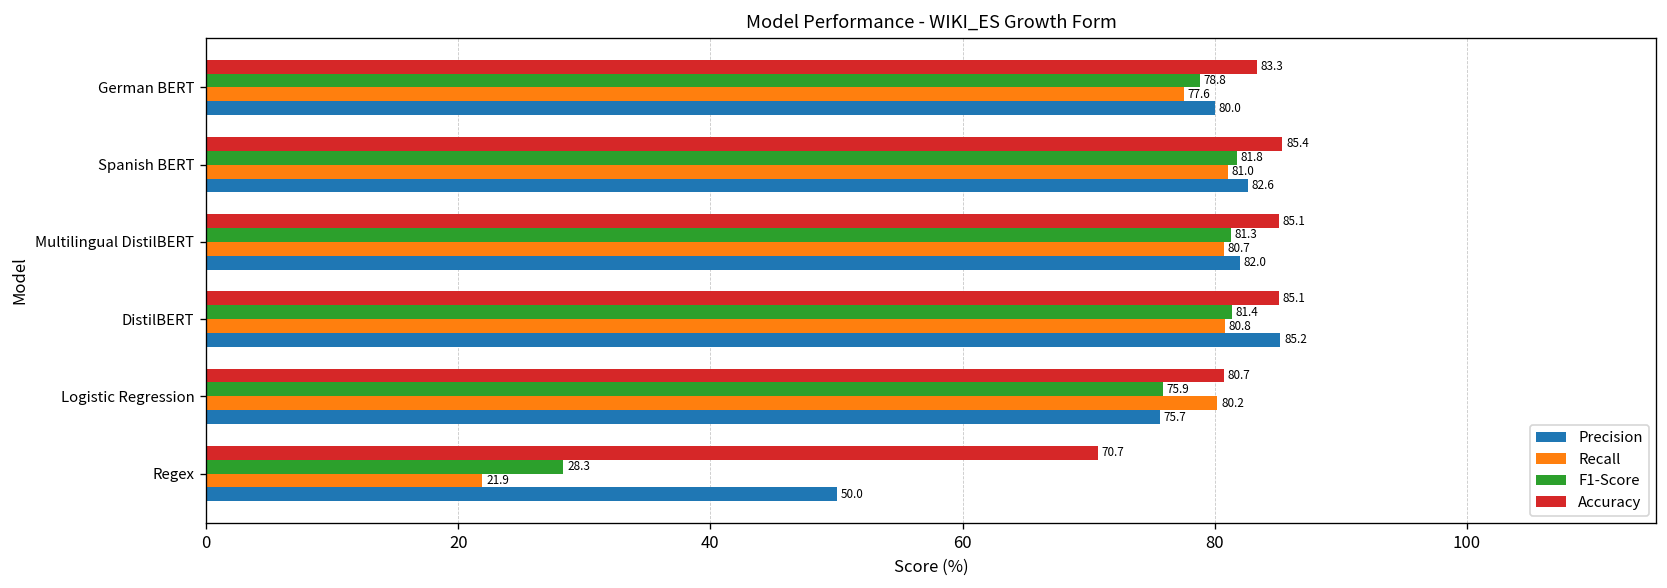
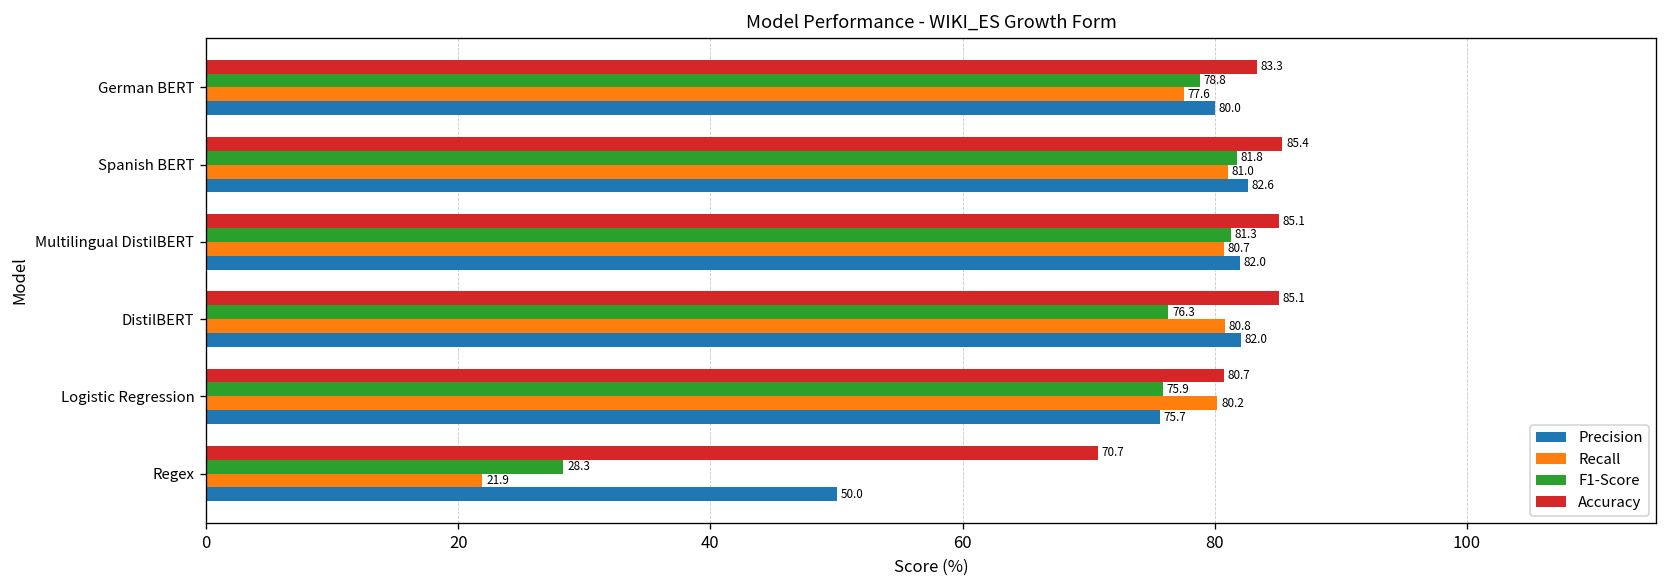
F1-Score, DistilBERT: 81.4 -> 76.3
Precision, DistilBERT: 85.2 -> 82.0
